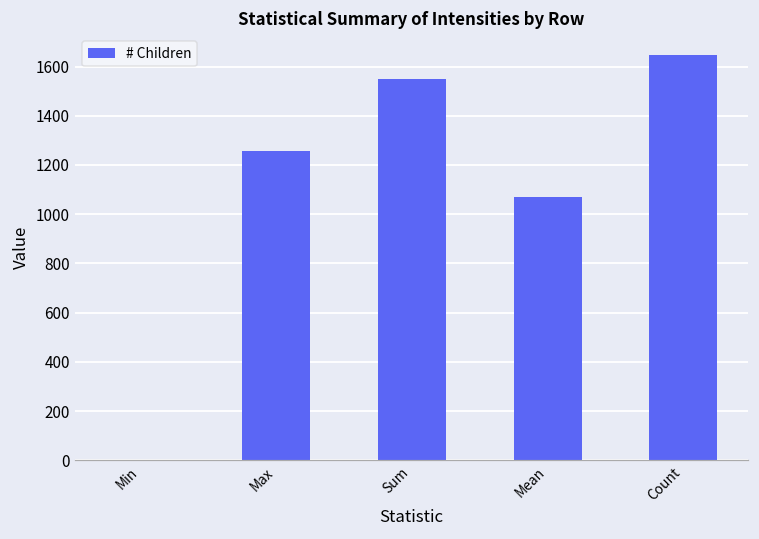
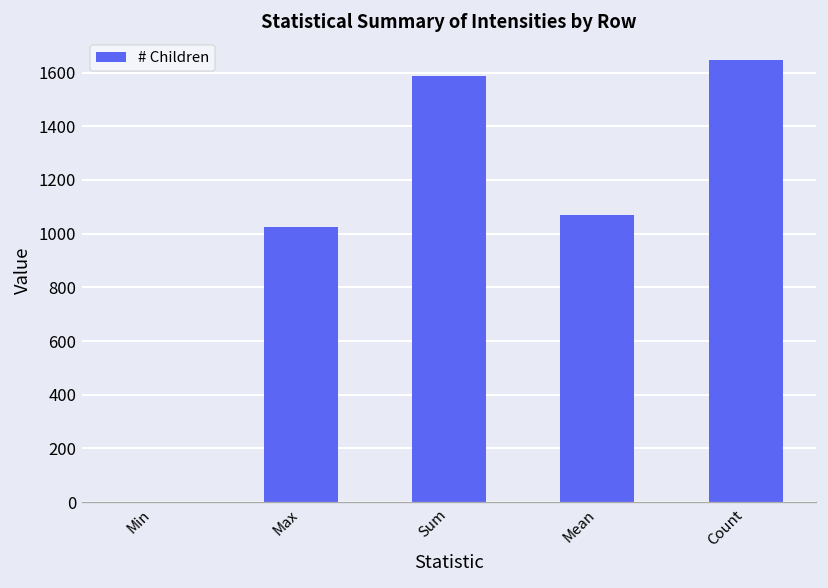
Max: 1260 -> 1030
Sum: 1550 -> 1590
